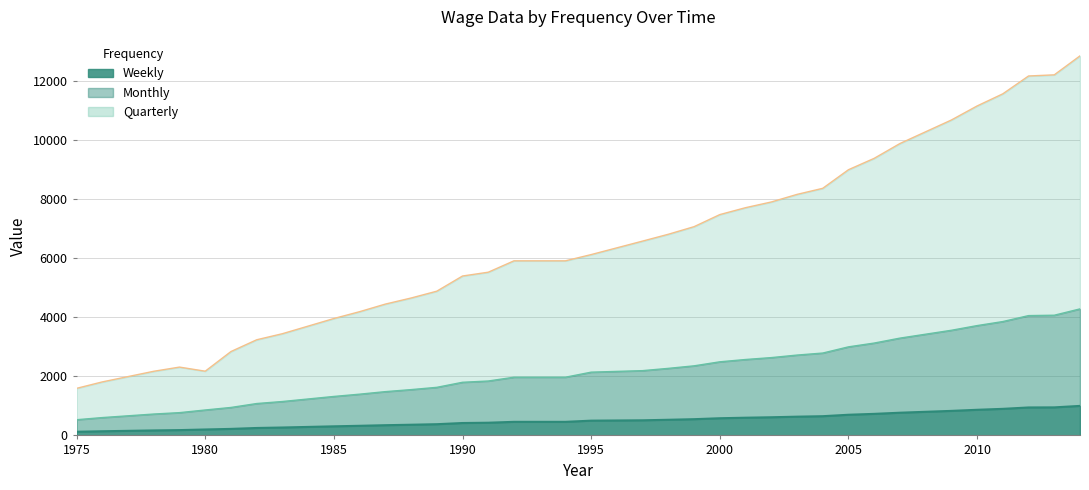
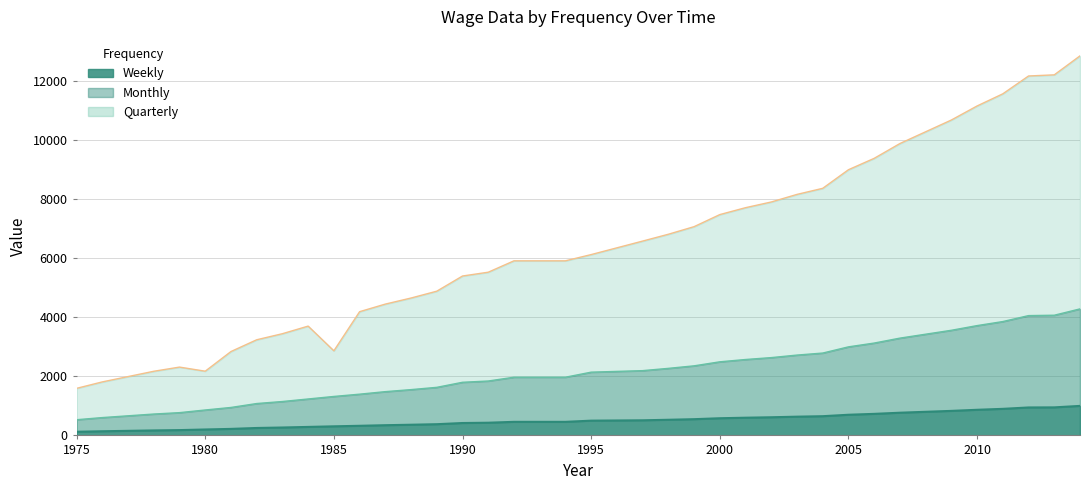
Quarterly, 1985: 4000 -> 2900
